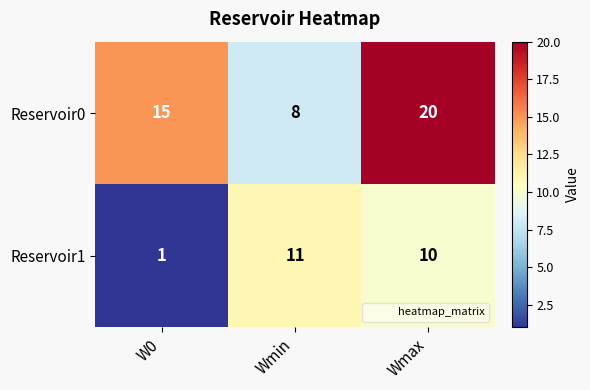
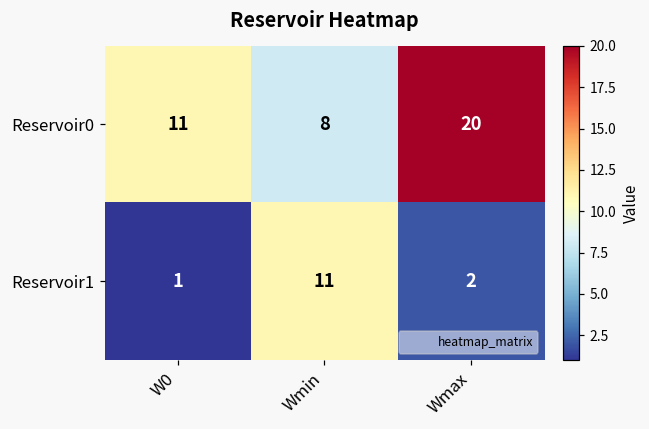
Reservoir0, W0: 15 -> 11
Reservoir1, Wmax: 10 -> 2
